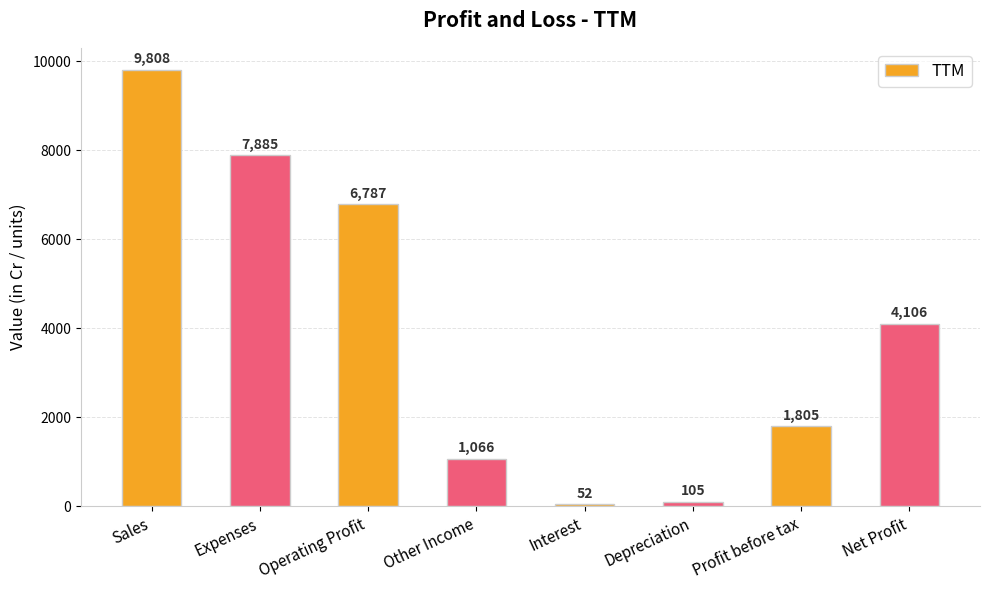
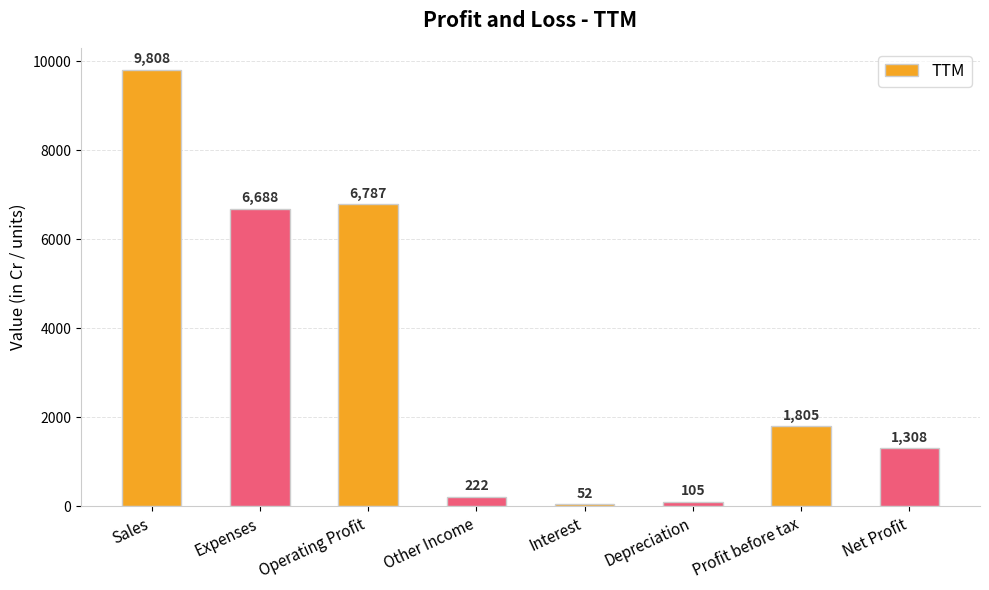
Expenses: 7,885 -> 6,688
Other Income: 1,066 -> 222
Net Profit: 4,106 -> 1,308
